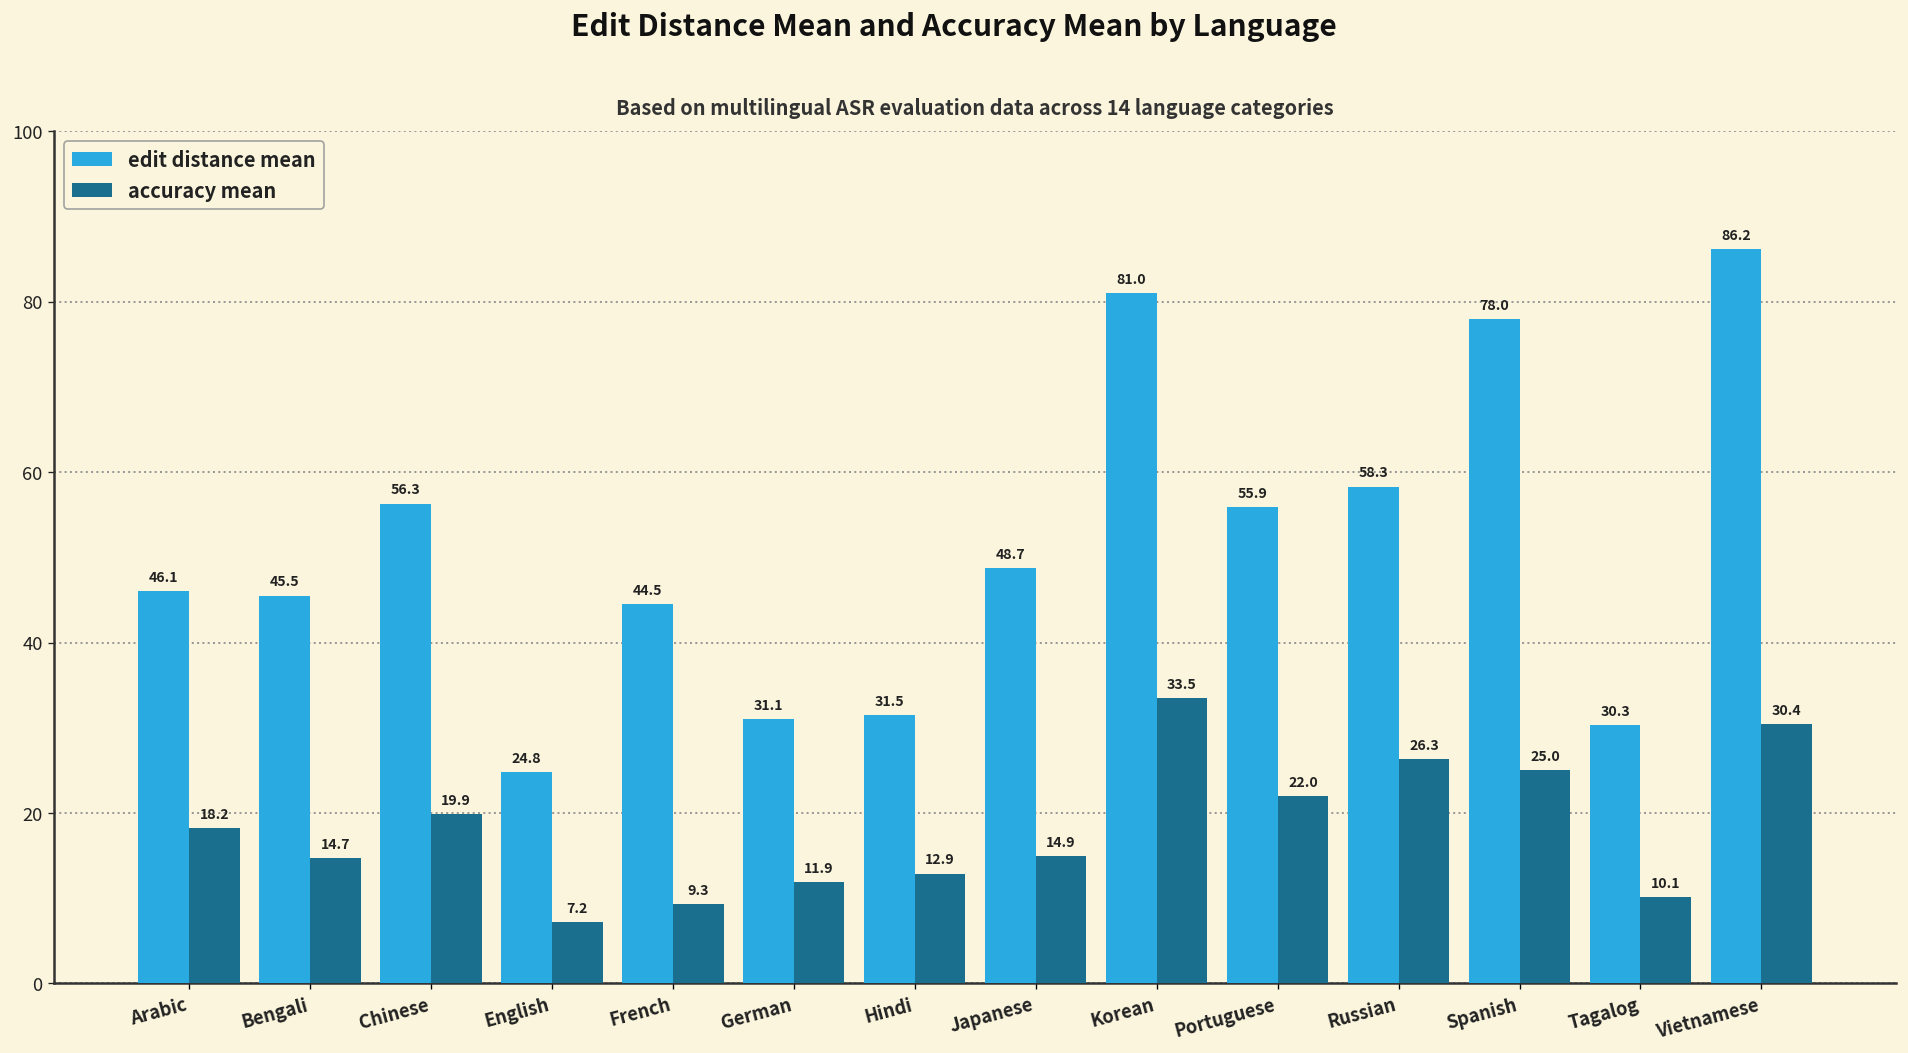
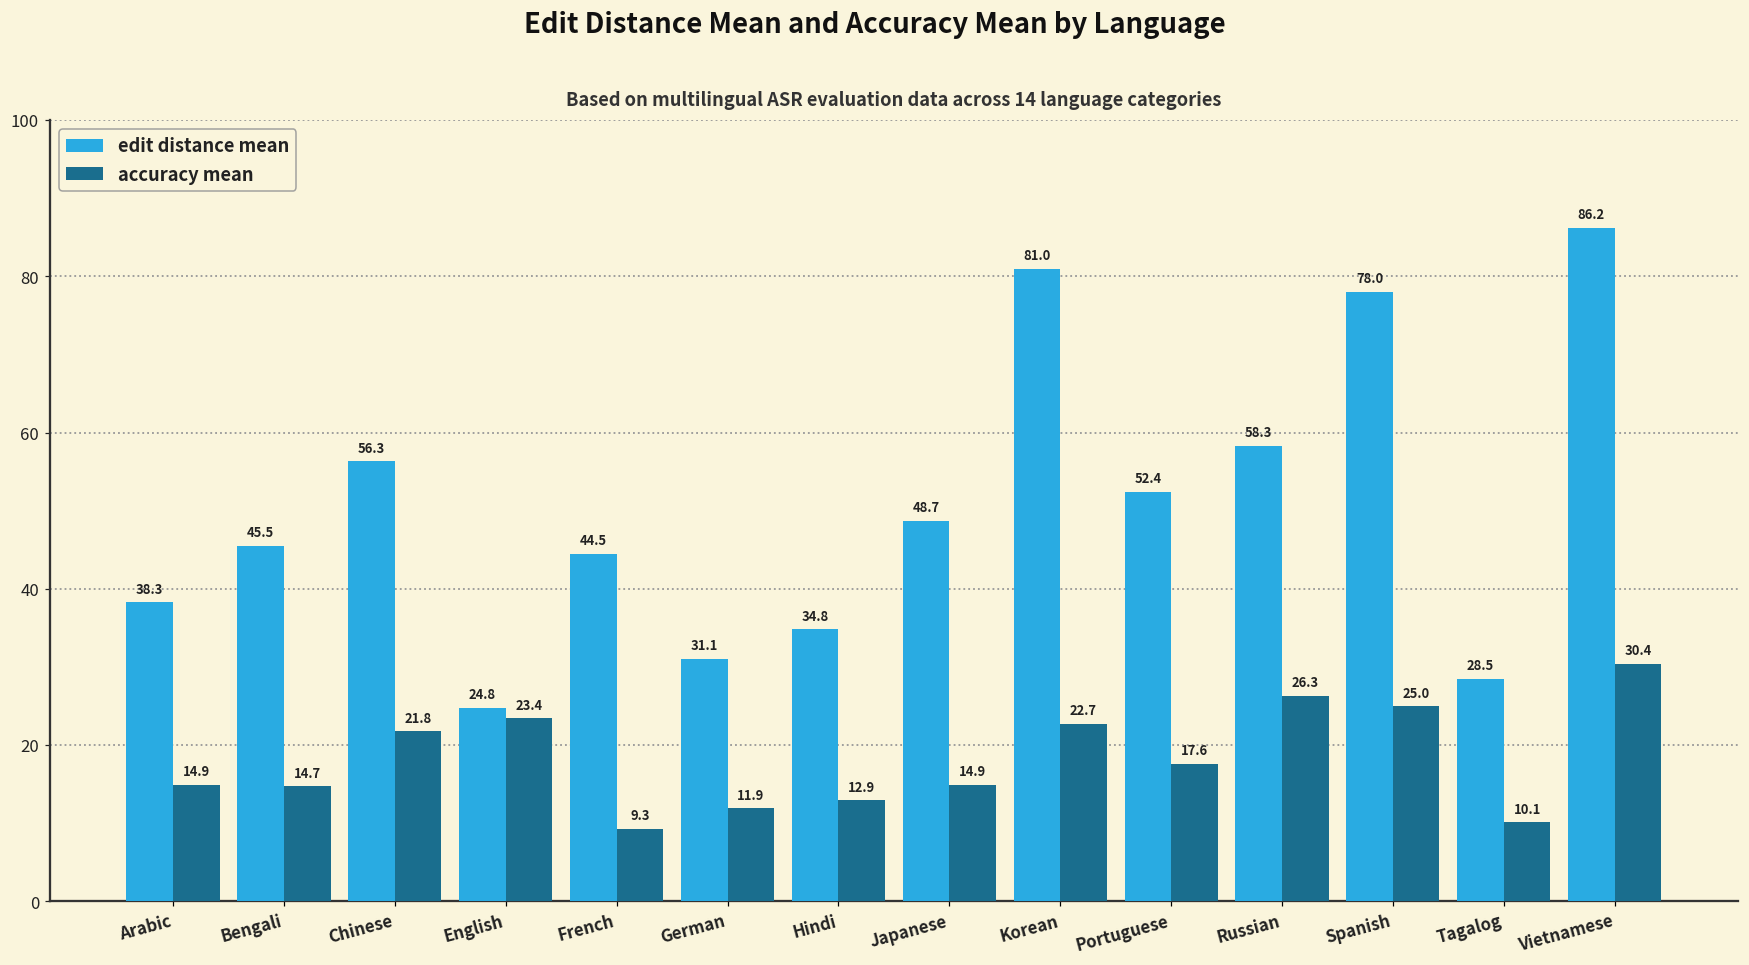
edit distance mean, Arabic: 46.1 -> 38.3
accuracy mean, Arabic: 18.2 -> 14.9
accuracy mean, Chinese: 19.9 -> 21.8
accuracy mean, English: 7.2 -> 23.4
edit distance mean, Hindi: 31.5 -> 34.8
accuracy mean, Korean: 33.5 -> 22.7
edit distance mean, Portuguese: 55.9 -> 52.4
accuracy mean, Portuguese: 22.0 -> 17.6
edit distance mean, Tagalog: 30.3 -> 28.5
